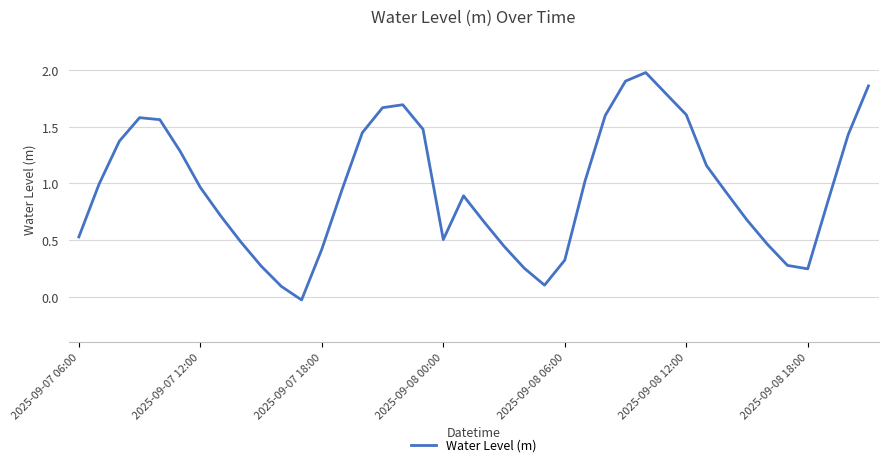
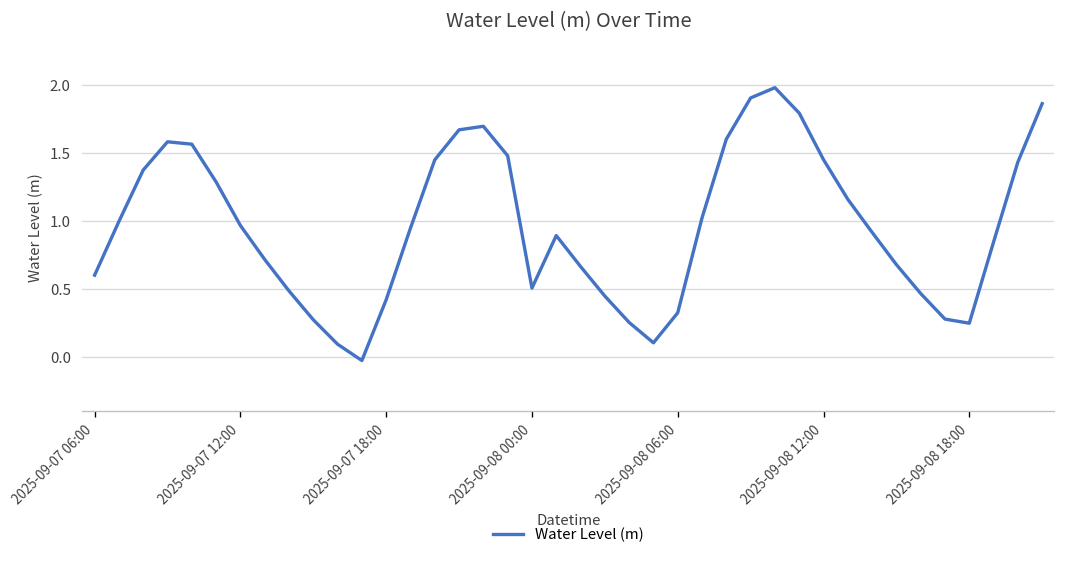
2025-09-07 06:00: 0.53 -> 0.60
2025-09-08 12:00: 1.61 -> 1.45
